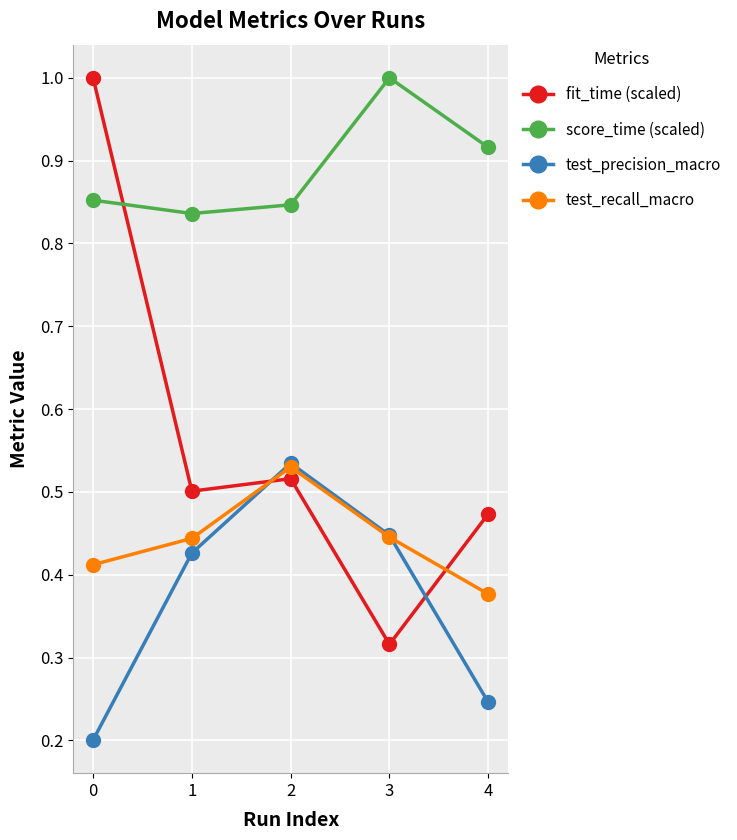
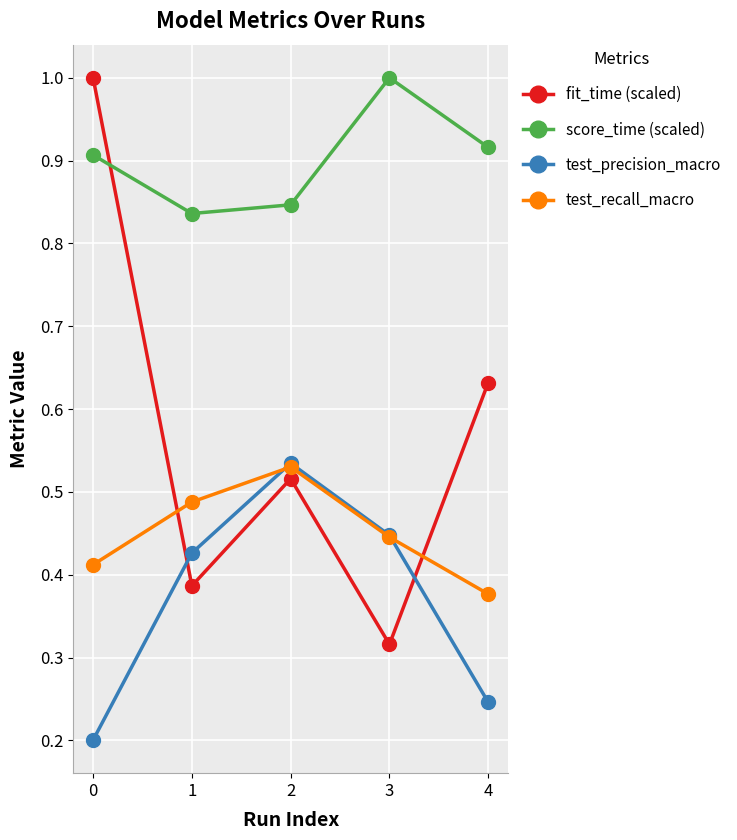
score_time (scaled), 0: 0.85 -> 0.91
fit_time (scaled), 1: 0.50 -> 0.39
test_recall_macro, 1: 0.44 -> 0.49
fit_time (scaled), 4: 0.47 -> 0.63
